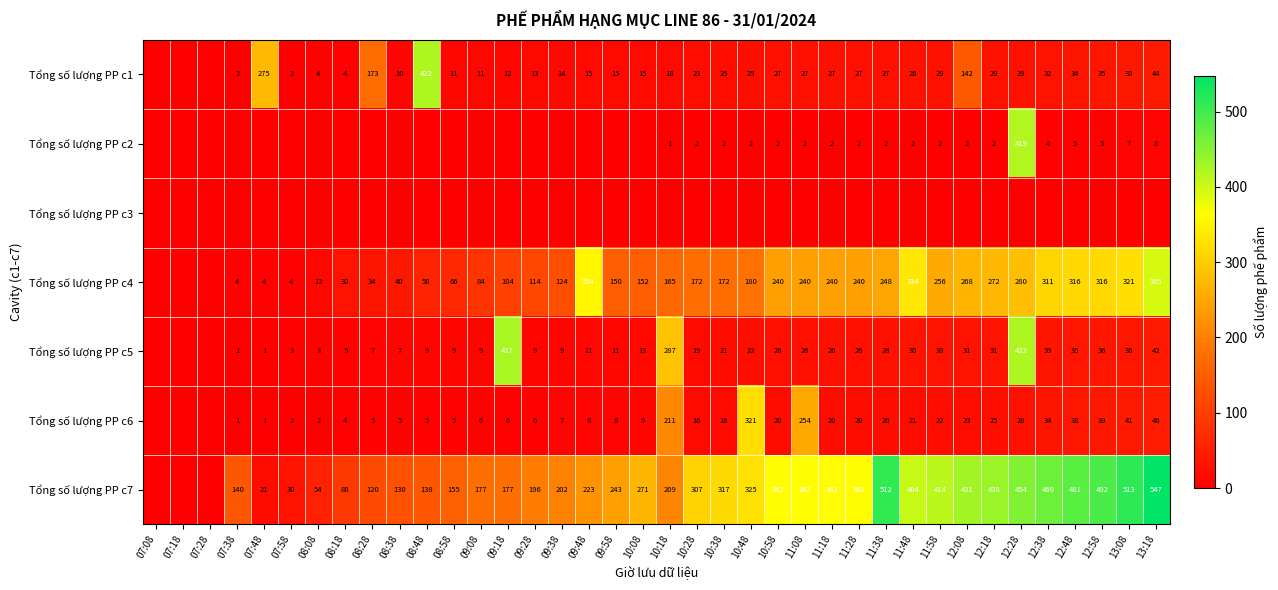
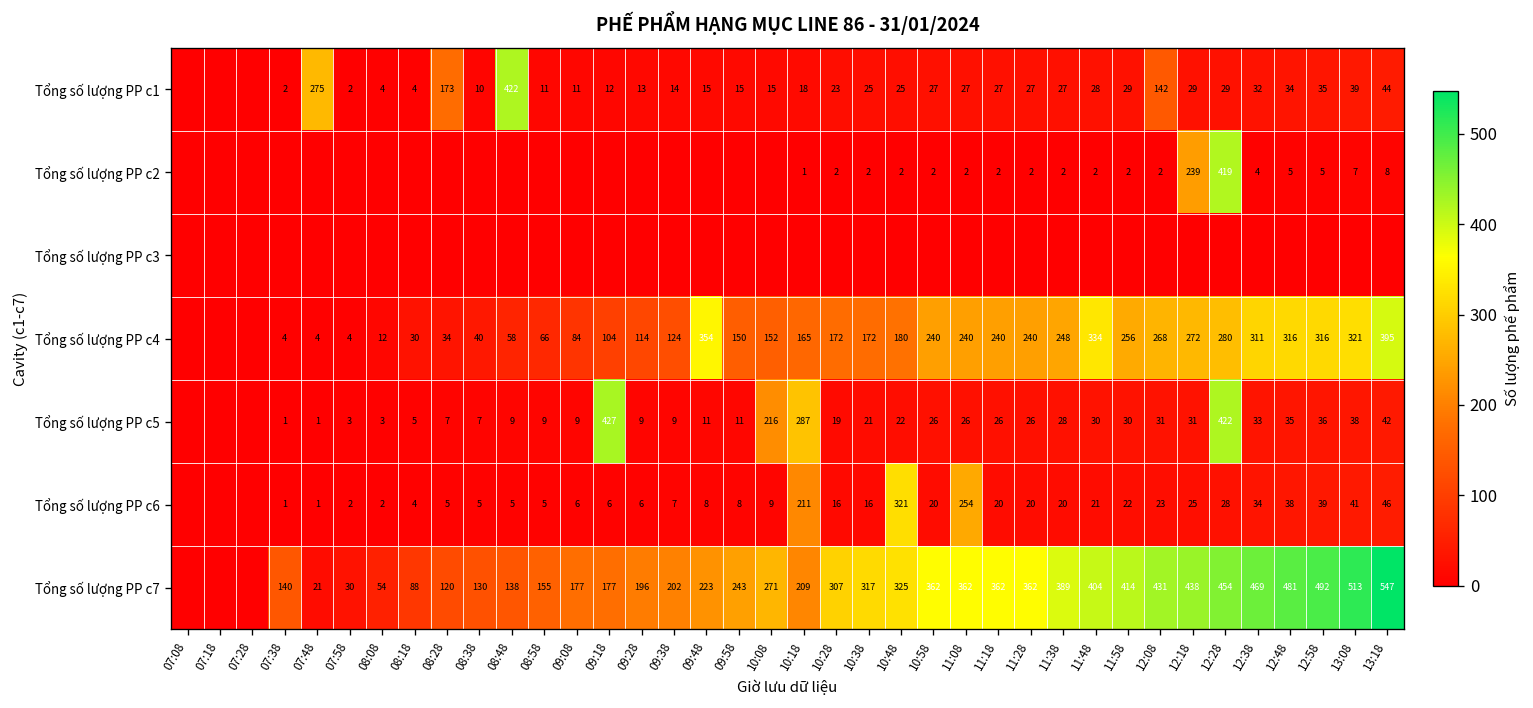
Tổng số lượng PP c2, 12:18: 2 -> 239
Tổng số lượng PP c5, 10:08: 13 -> 216
Tổng số lượng PP c7, 11:38: 512 -> 389
